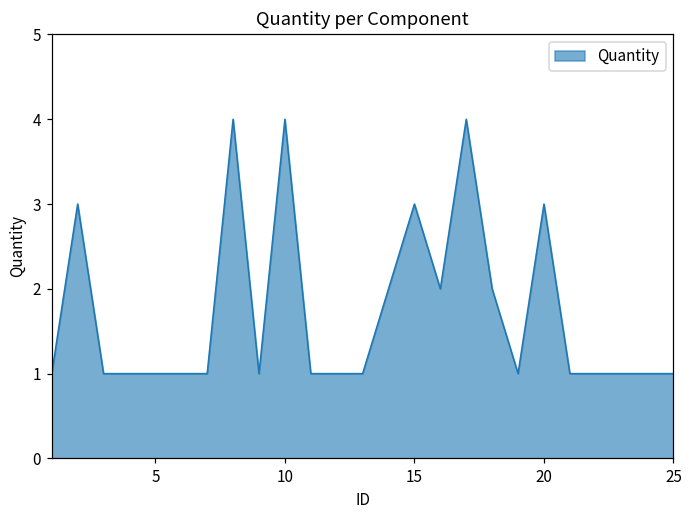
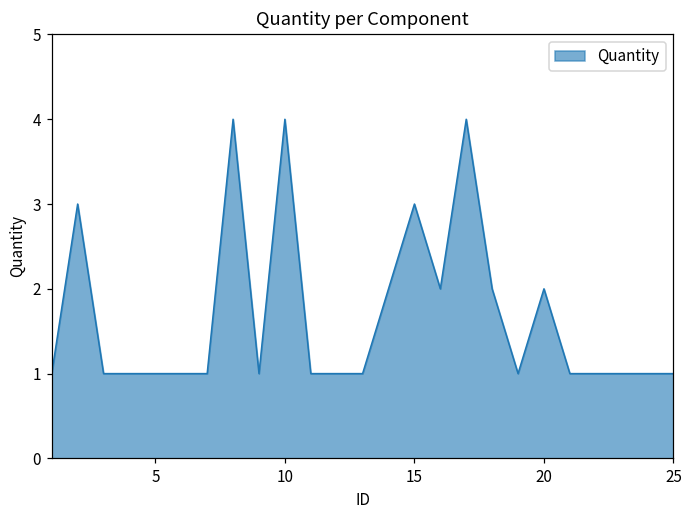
20: 3 -> 2
